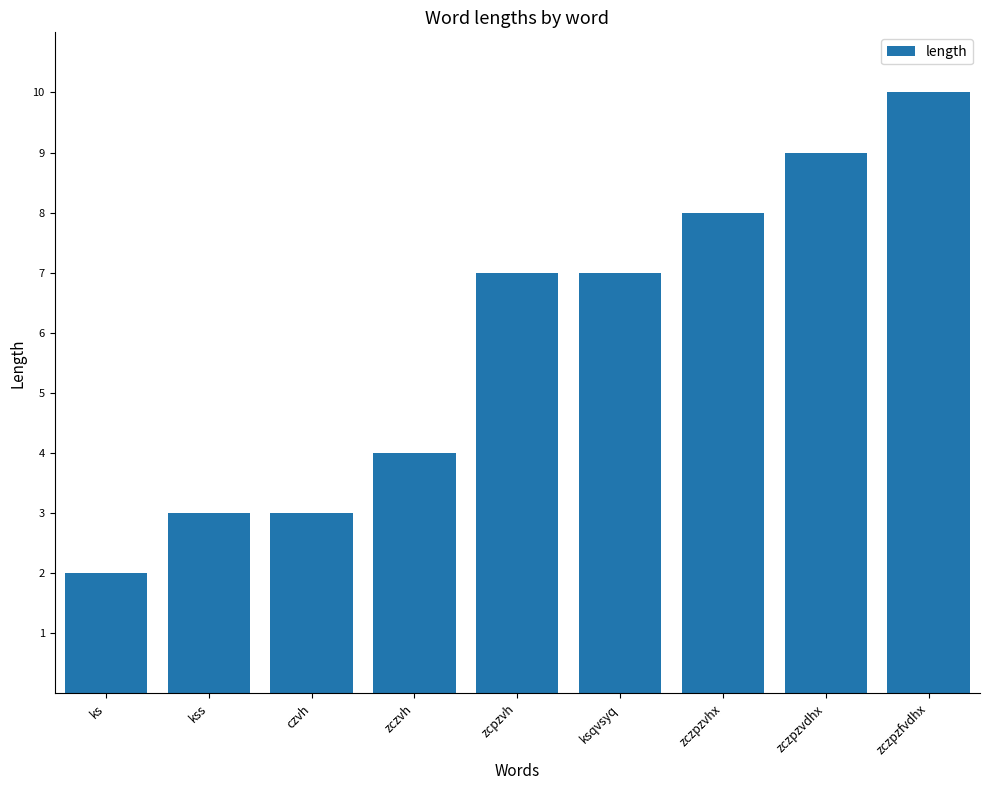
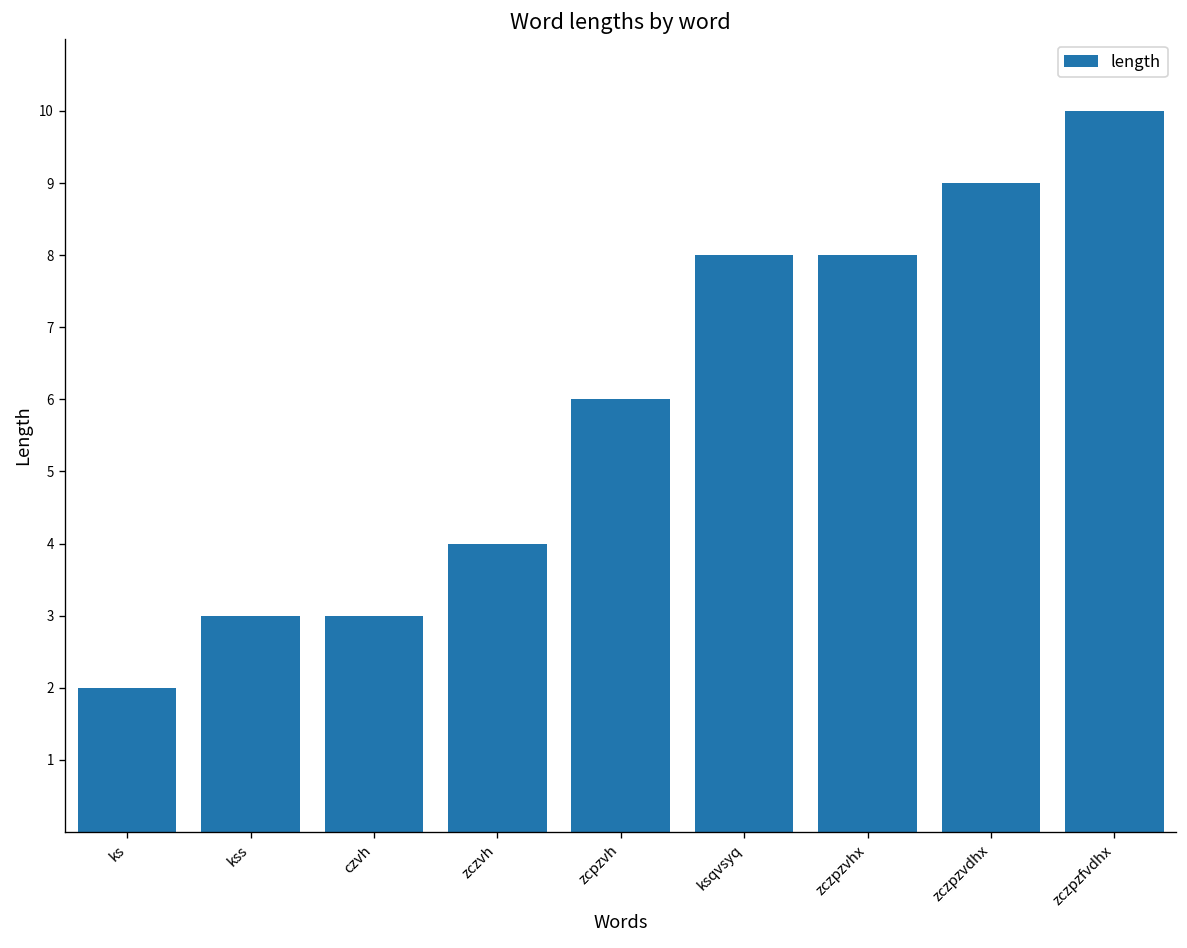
zcpzvh: 7 -> 6
ksqvsyq: 7 -> 8
